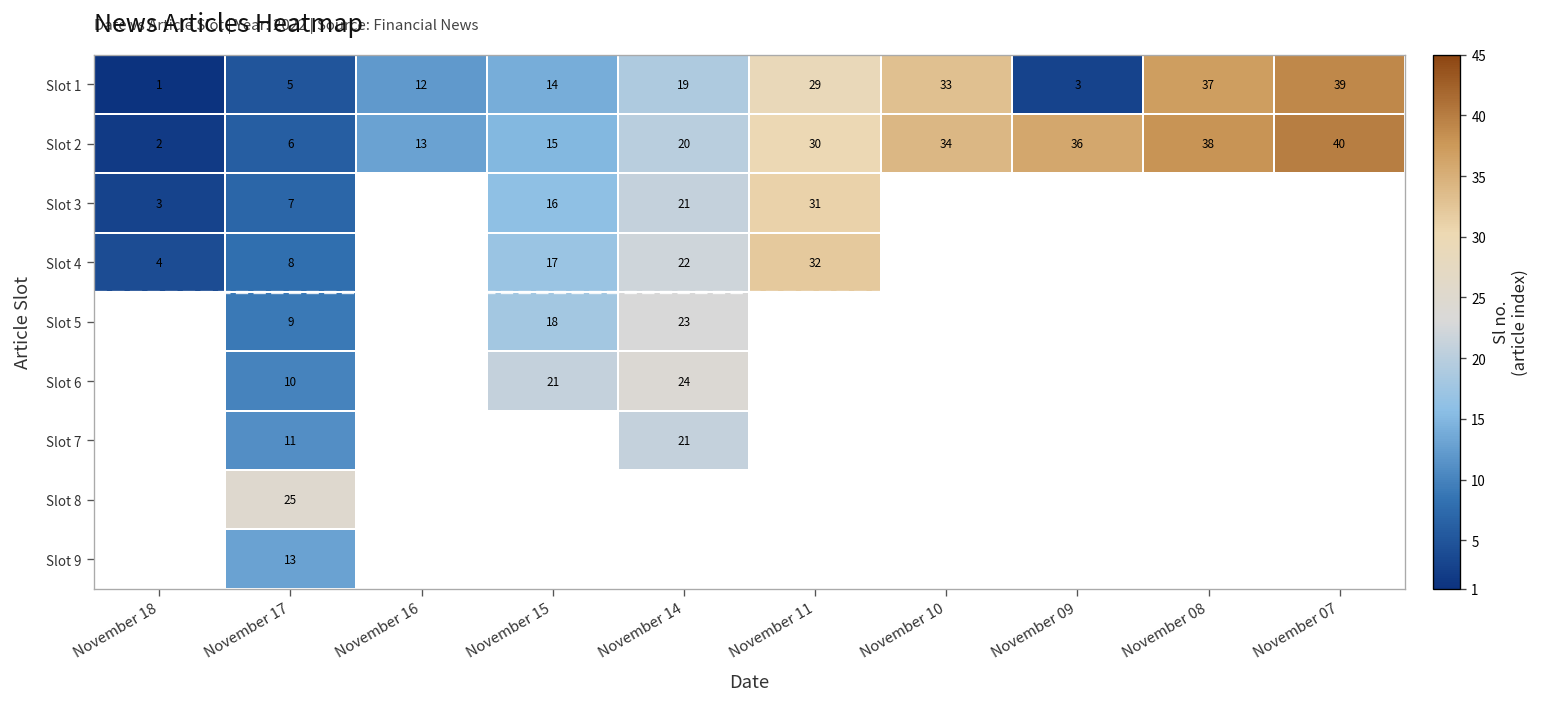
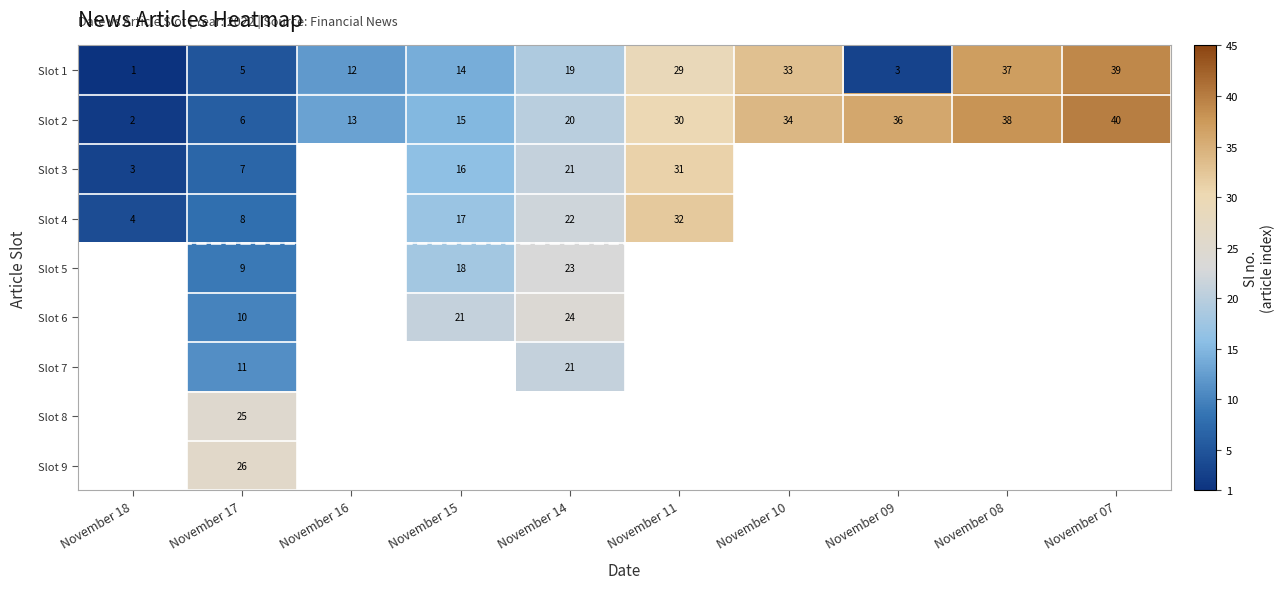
Slot 9, November 17: 13 -> 26
